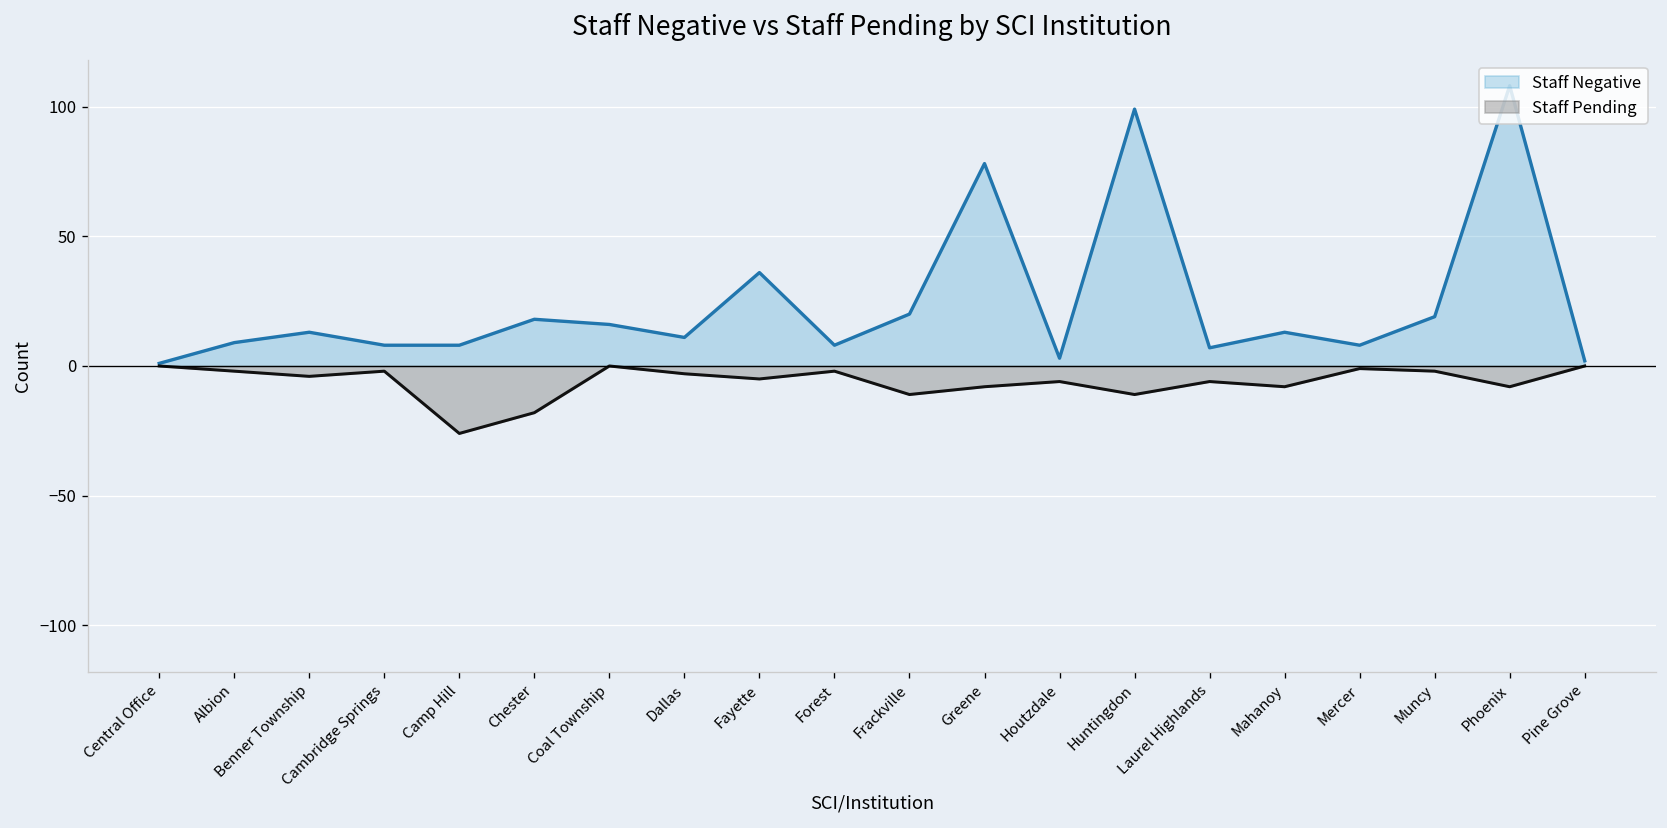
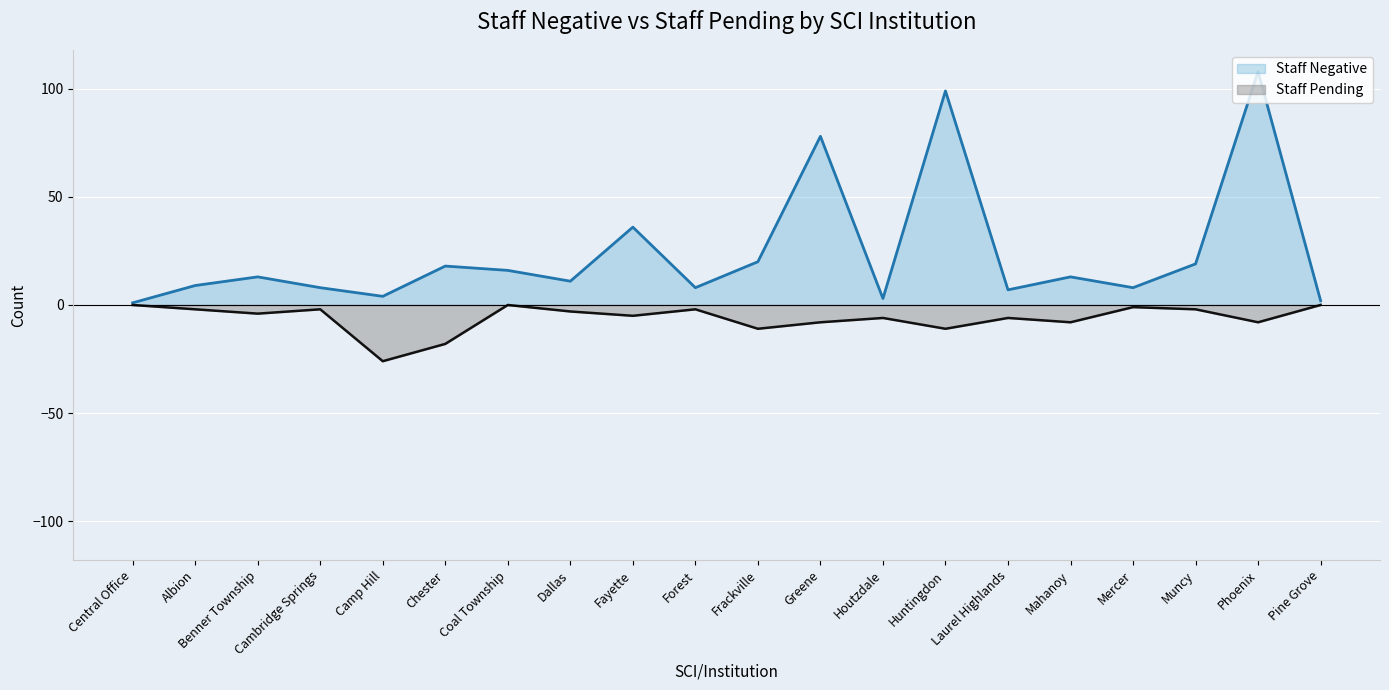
Staff Negative, Camp Hill: 8 -> 4
